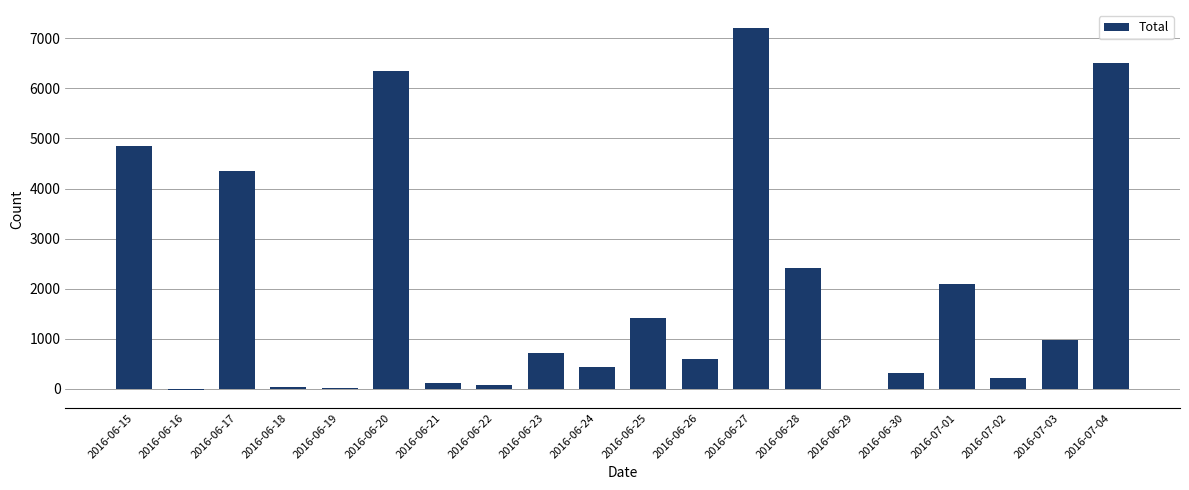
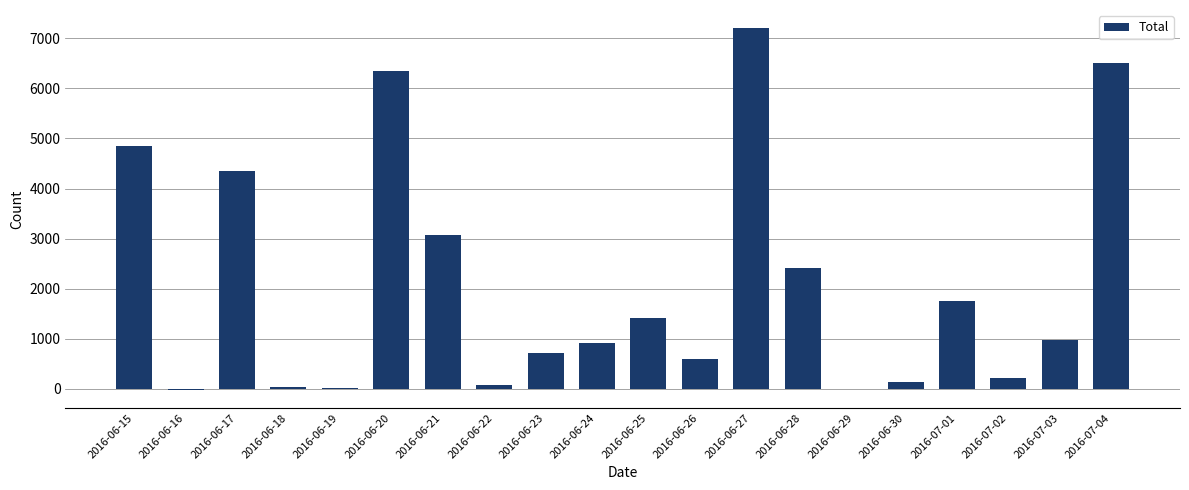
2016-06-21: 100 -> 3100
2016-06-24: 400 -> 900
2016-06-30: 300 -> 100
2016-07-01: 2100 -> 1800
